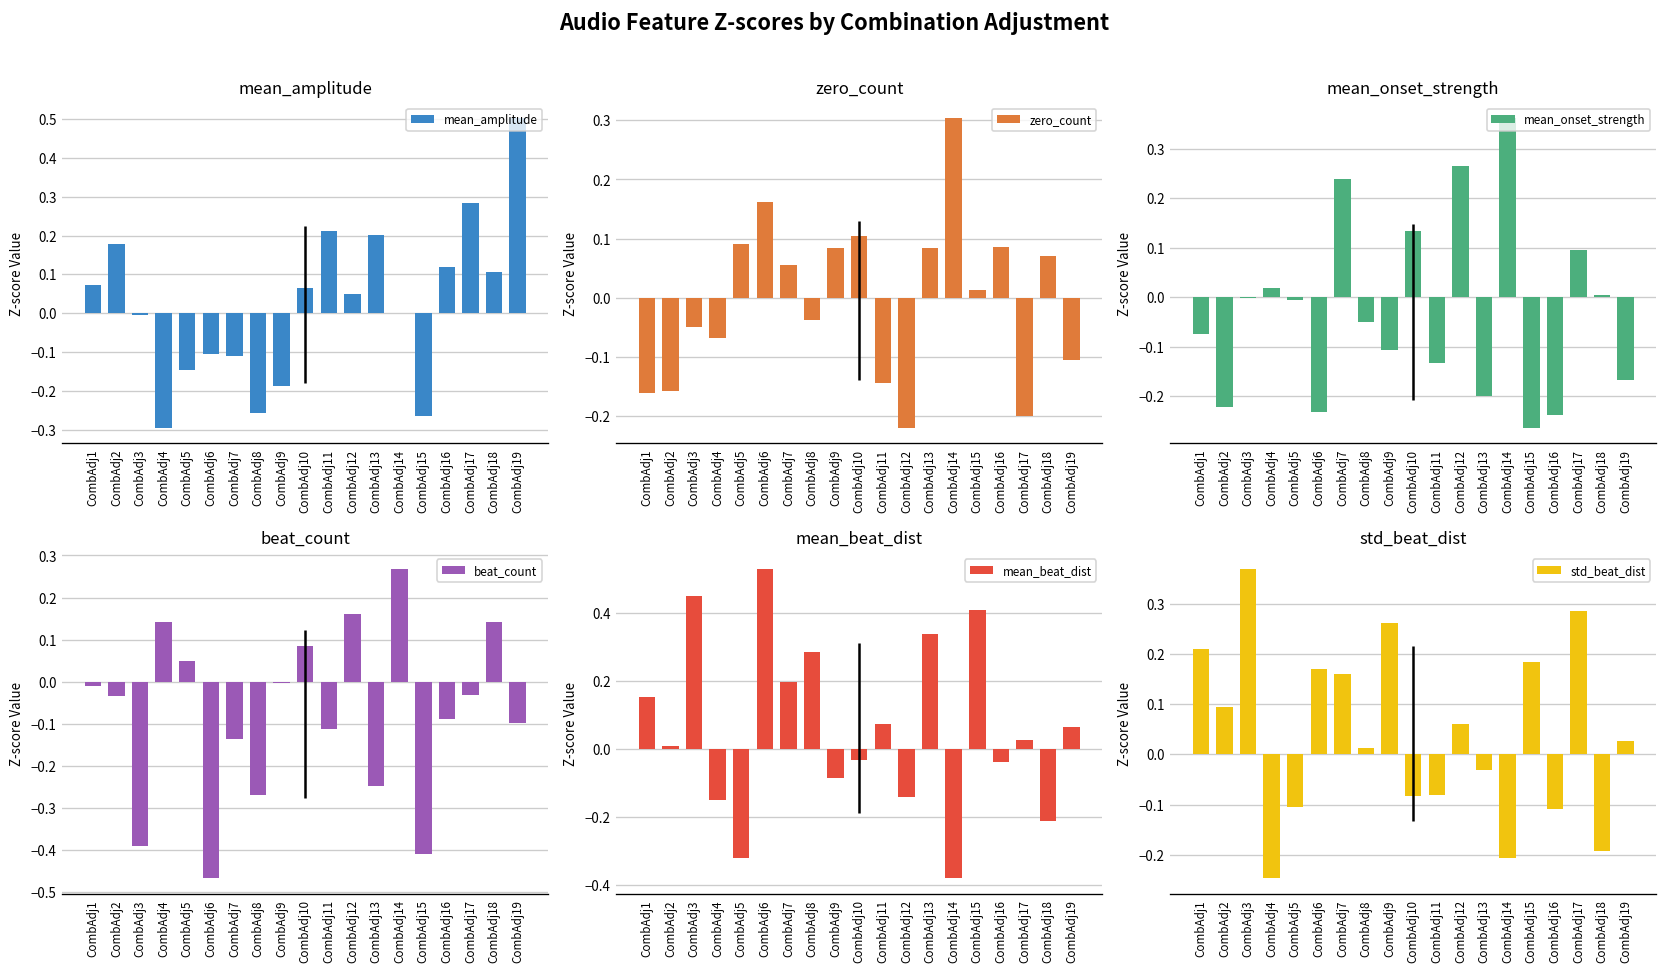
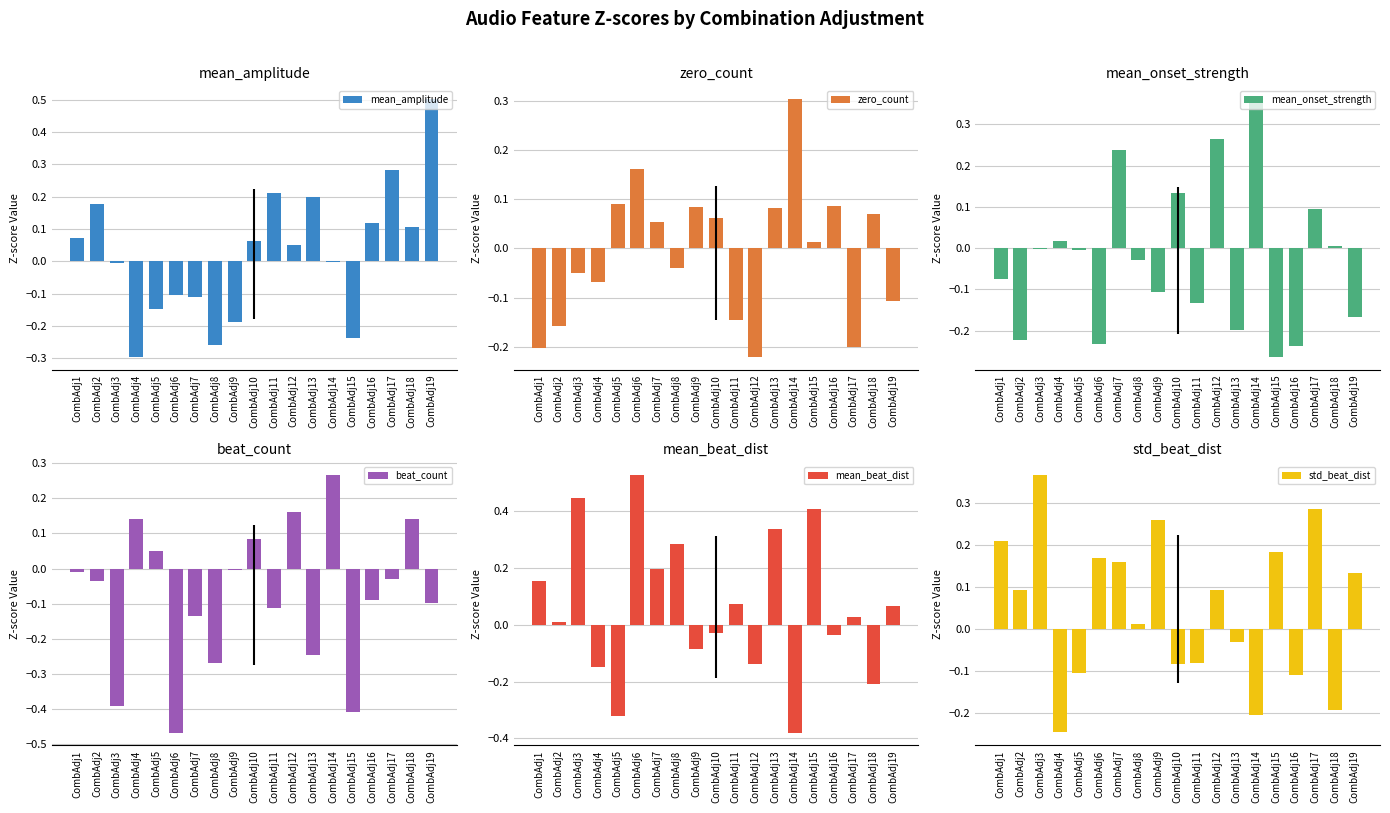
mean_amplitude, CombAdj15: -0.26 -> -0.24
zero_count, CombAdj1: -0.16 -> -0.20
zero_count, CombAdj10: 0.10 -> 0.06
mean_onset_strength, CombAdj8: -0.05 -> -0.03
std_beat_dist, CombAdj12: 0.06 -> 0.09
std_beat_dist, CombAdj19: 0.03 -> 0.13
